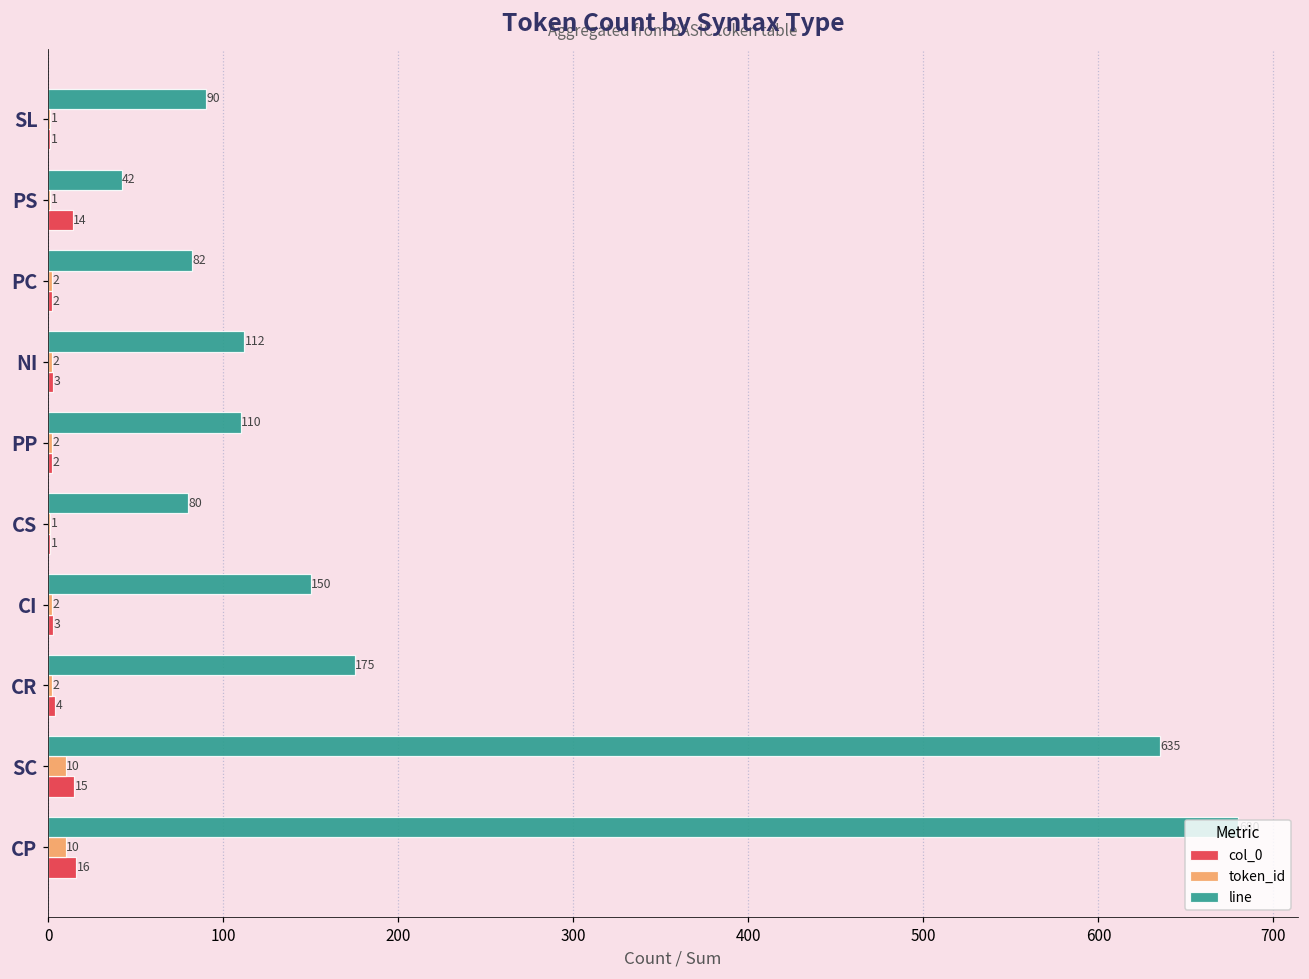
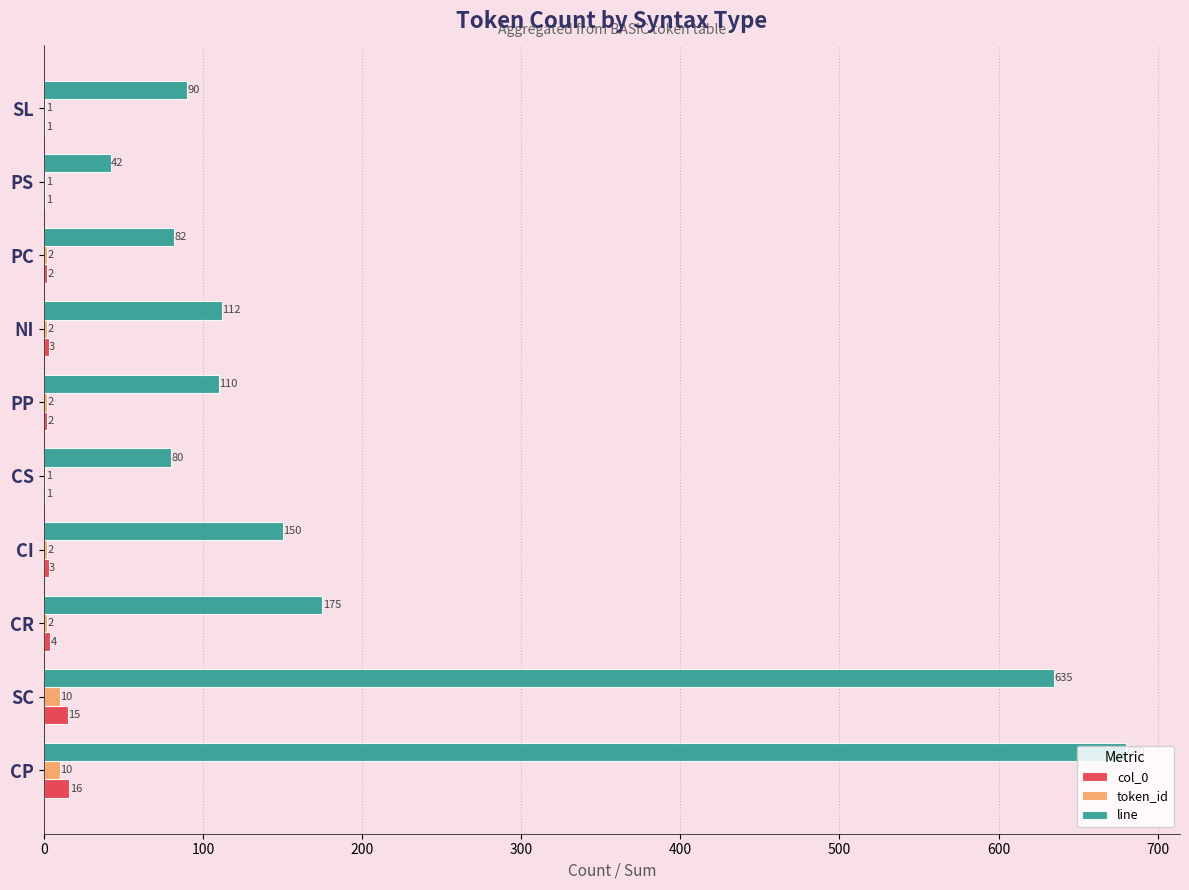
col_0, PS: 14 -> 1
